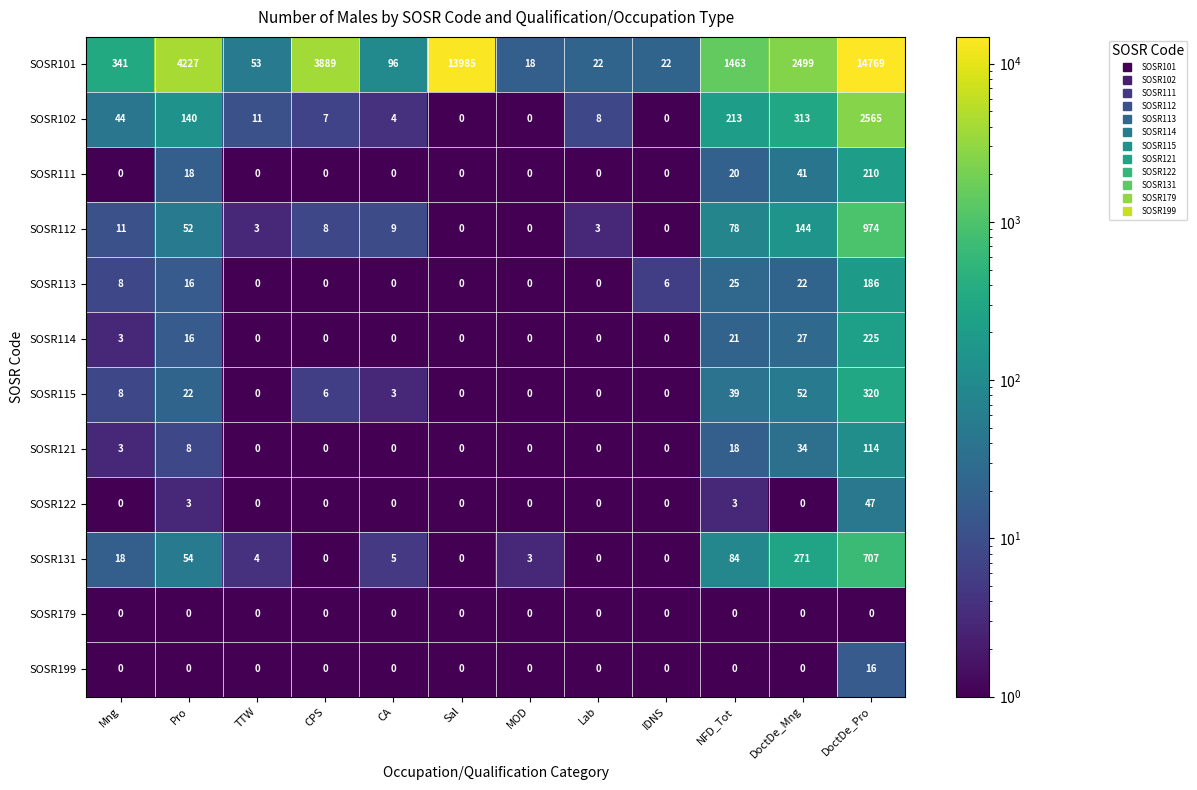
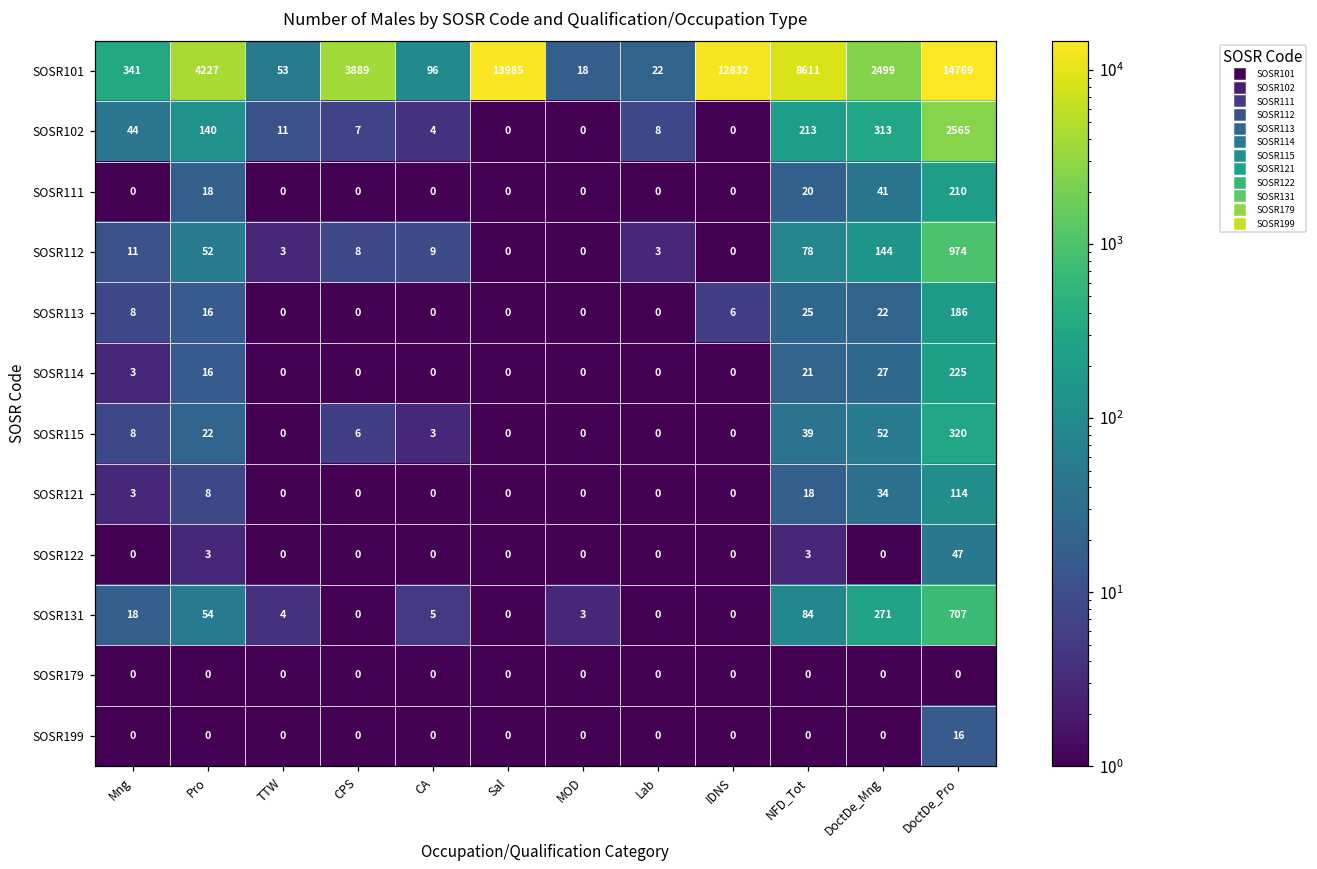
SOSR101, IDNS: 22 -> 12832
SOSR101, NFD_Tot: 1463 -> 8611
